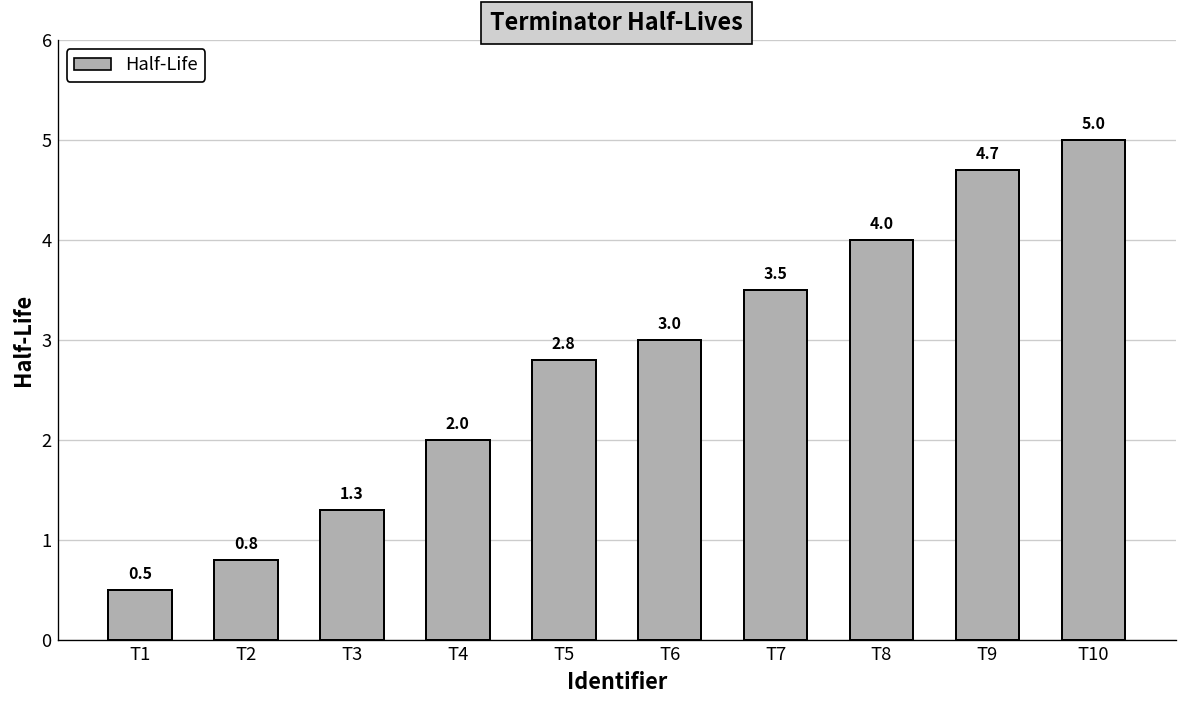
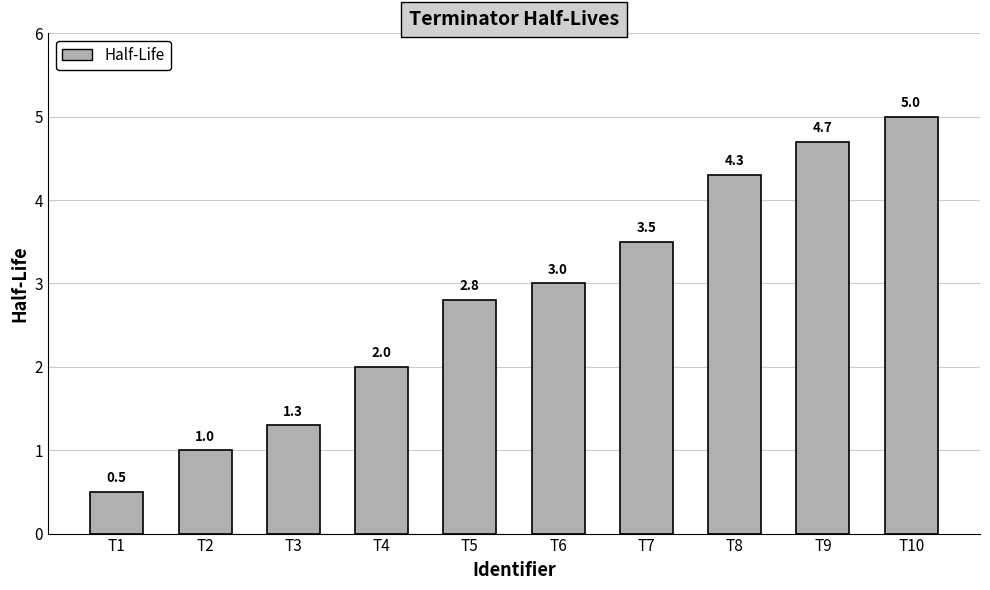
T2: 0.8 -> 1.0
T8: 4.0 -> 4.3
